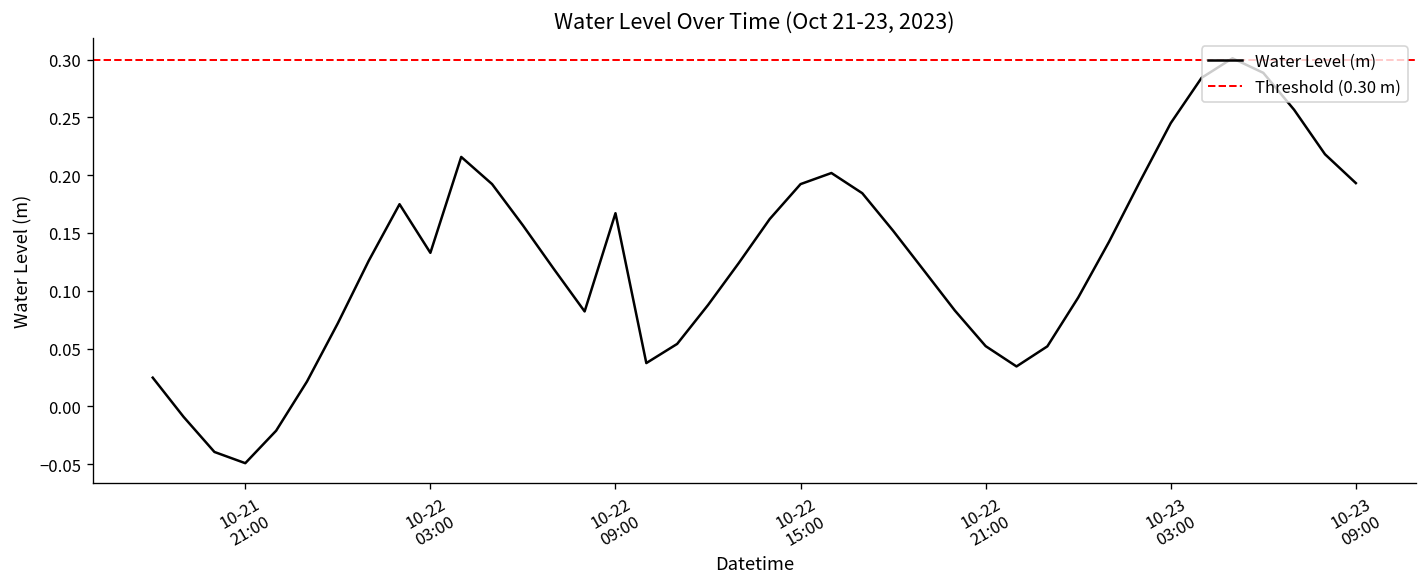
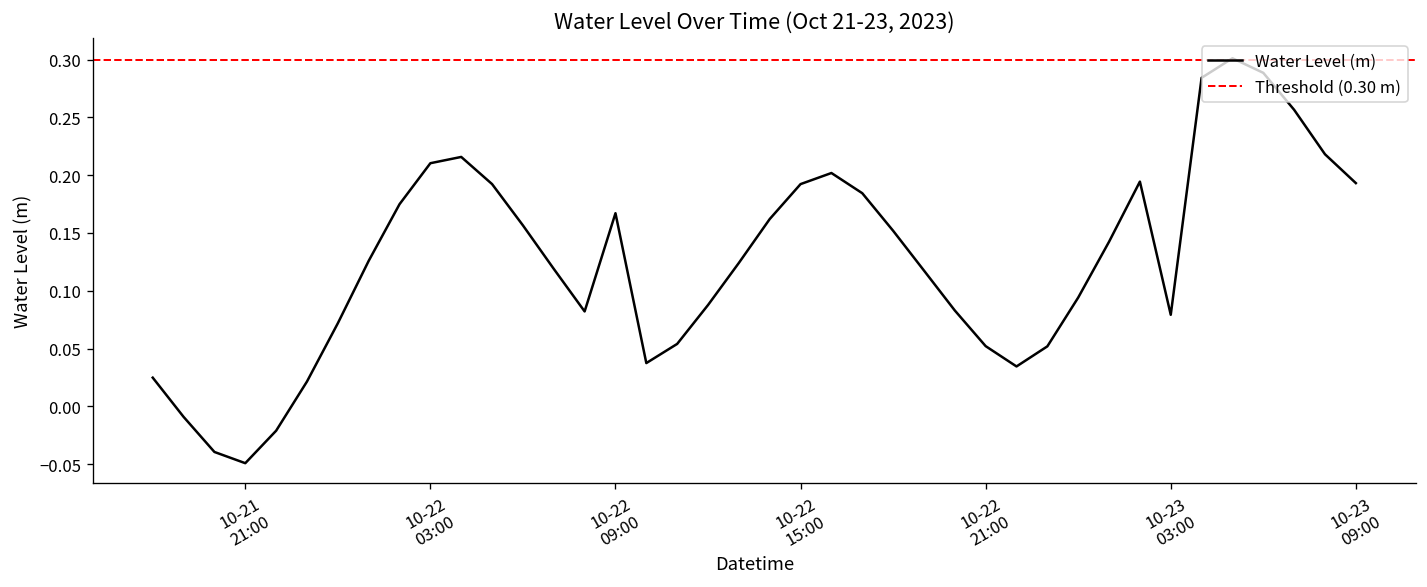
10-22 03:00: 0.13 -> 0.21
10-23 03:00: 0.25 -> 0.08
